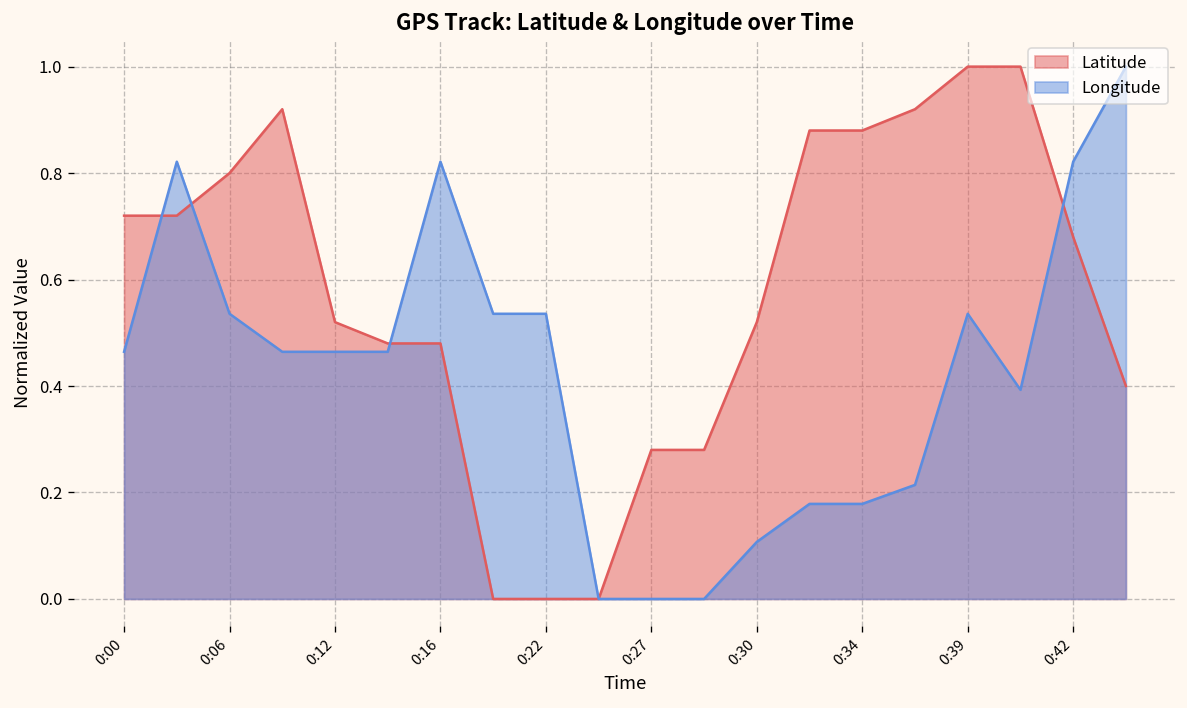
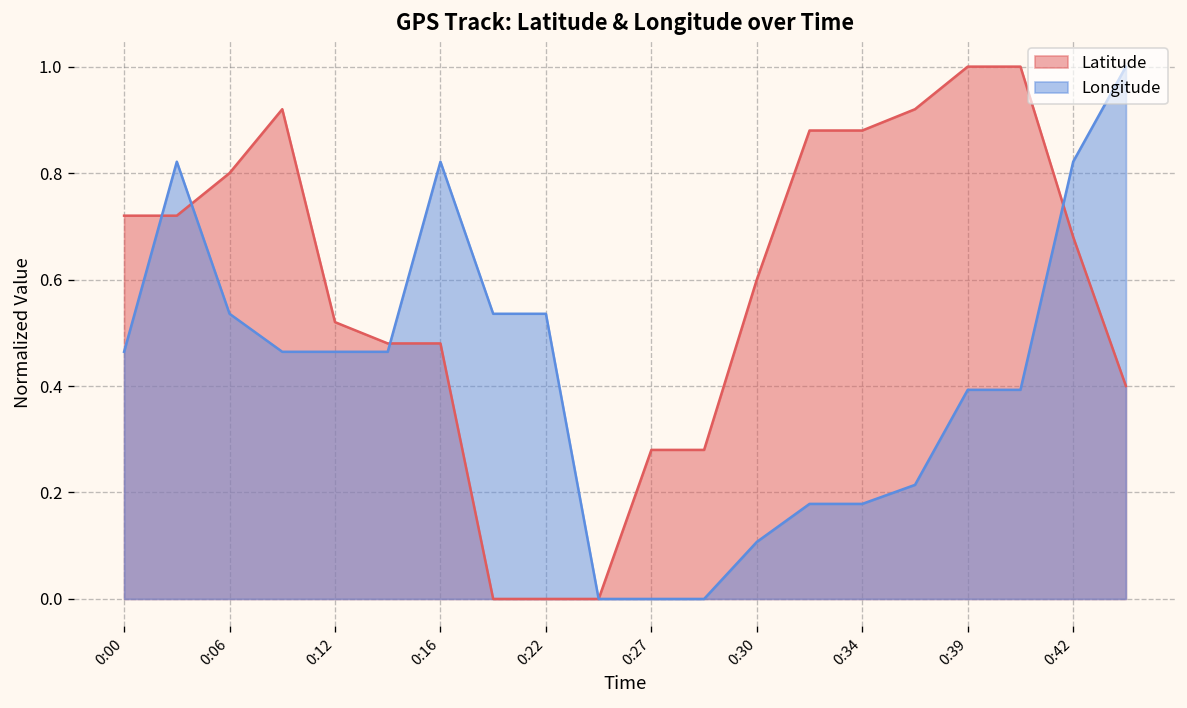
Latitude, 0:30: 0.52 -> 0.60
Longitude, 0:39: 0.54 -> 0.39
